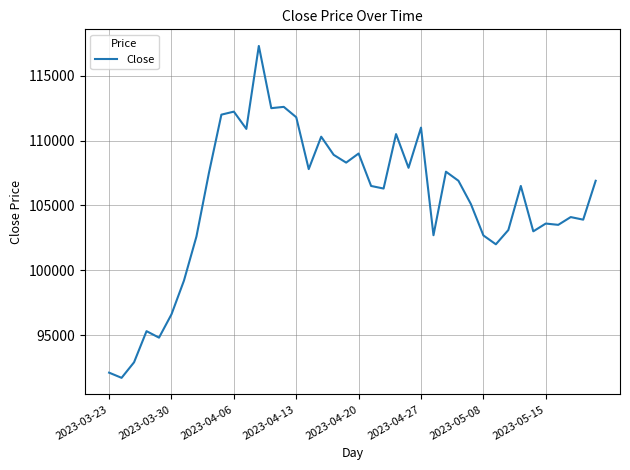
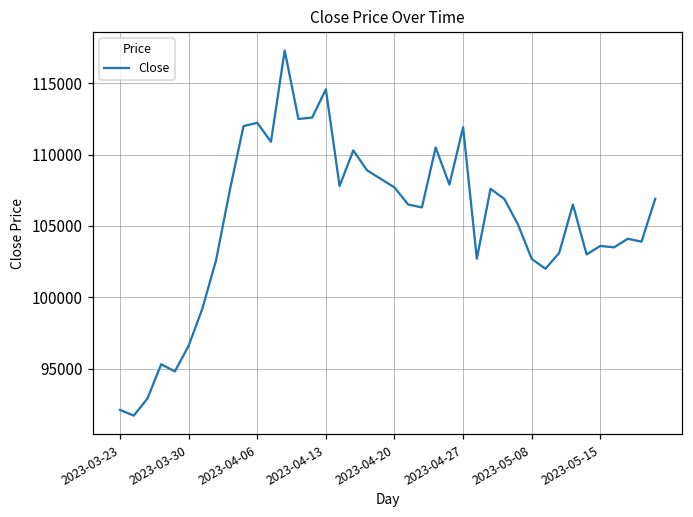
2023-04-13: 111800 -> 114600
2023-04-20: 109000 -> 107700
2023-04-27: 111000 -> 111900
